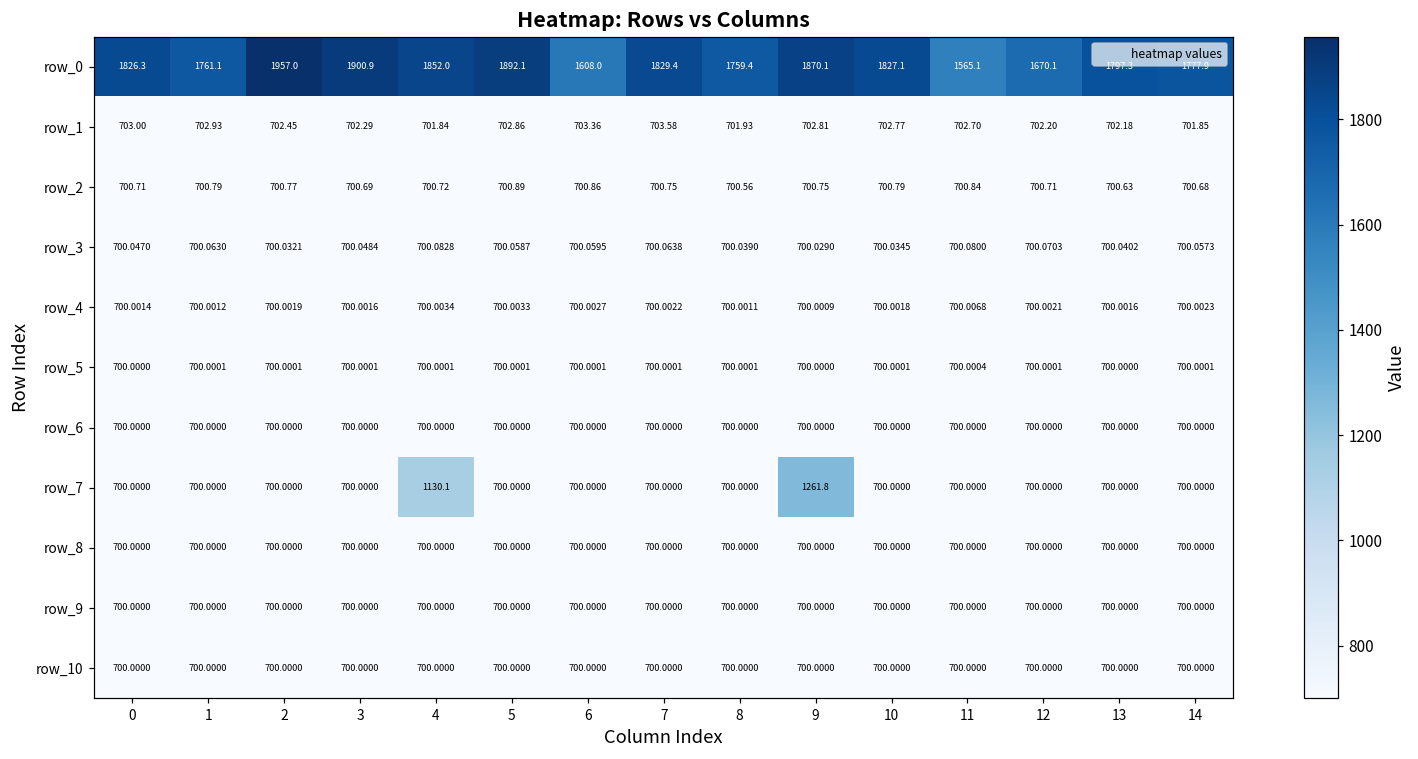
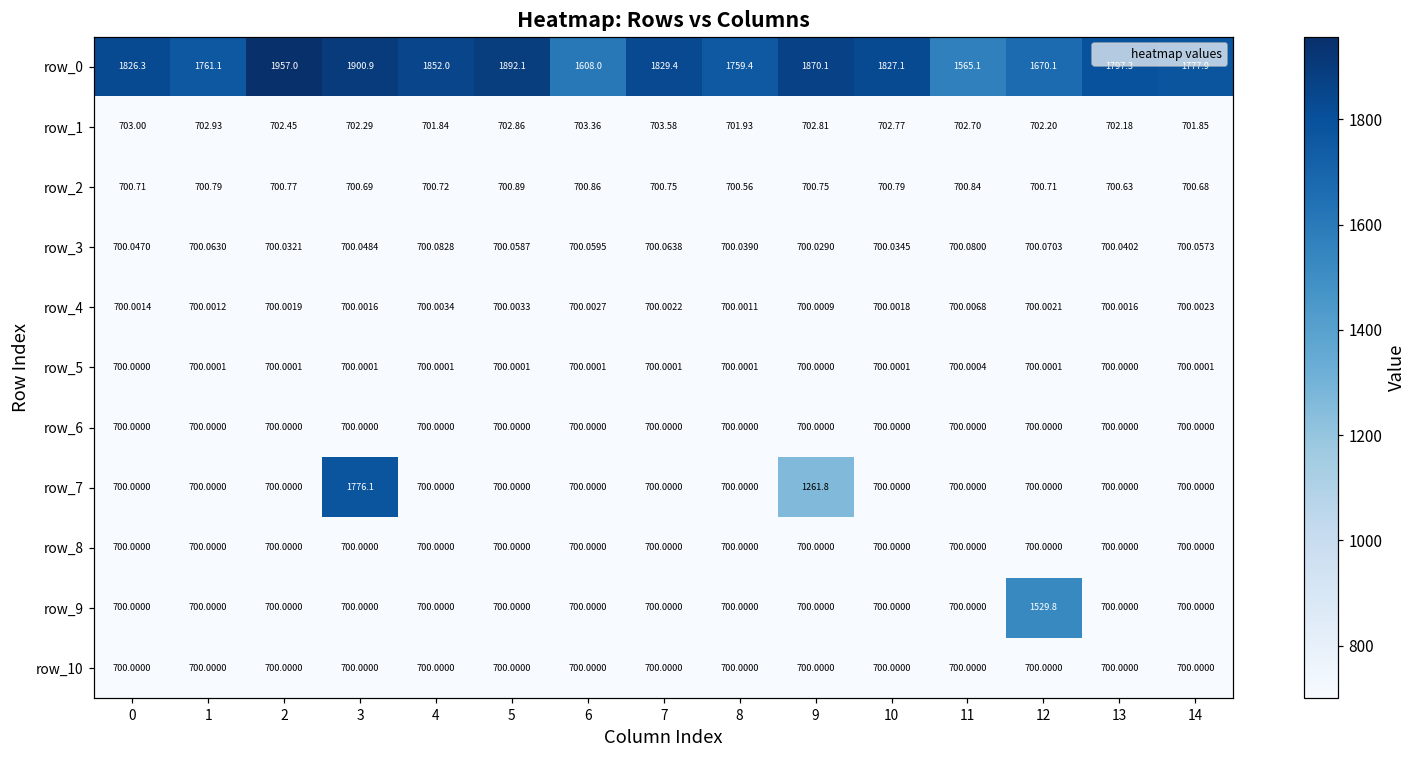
row_7, 3: 700.0000 -> 1776.1
row_7, 4: 1130.1 -> 700.0000
row_9, 12: 700.0000 -> 1529.8
